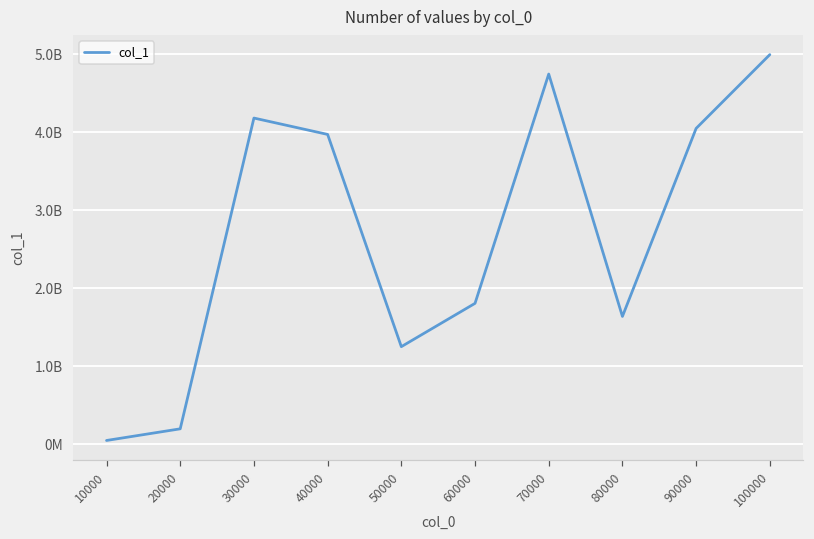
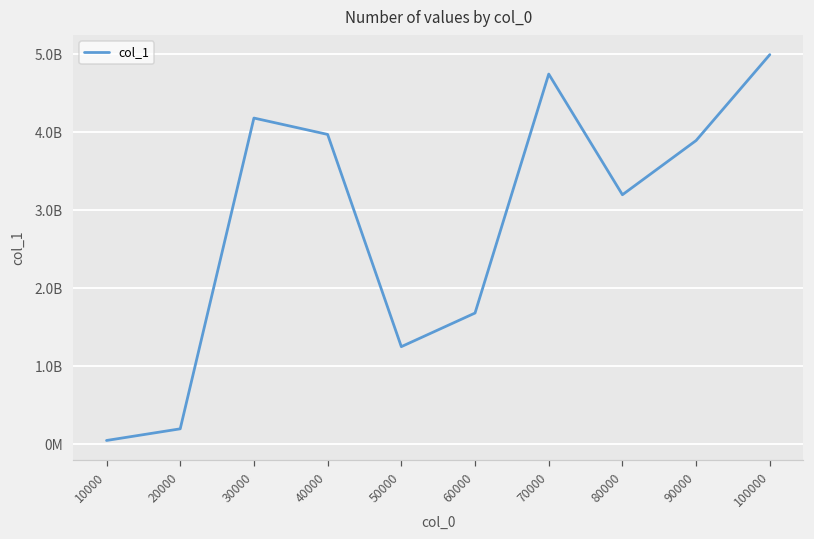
60000: 1800000000 -> 1700000000
80000: 1600000000 -> 3200000000
90000: 4100000000 -> 3900000000
